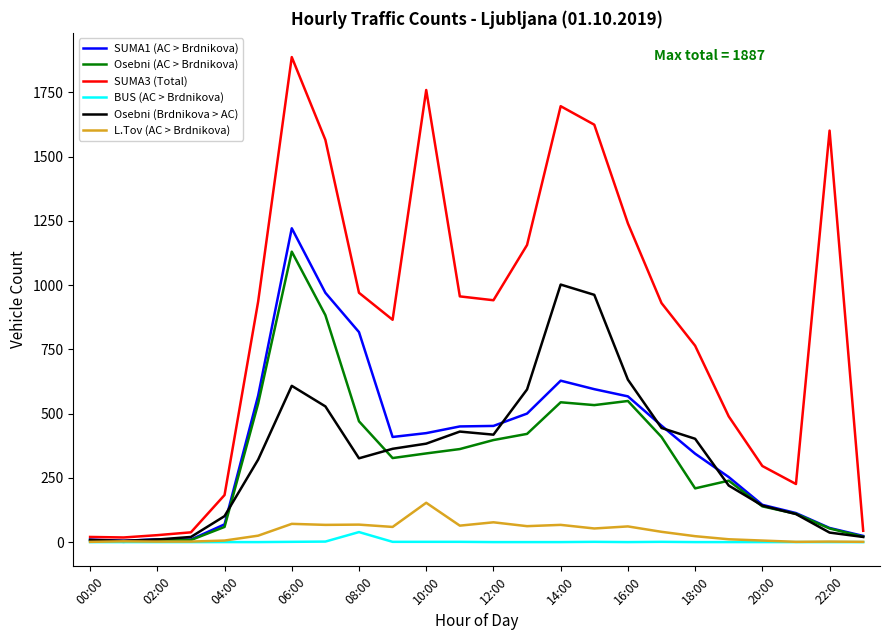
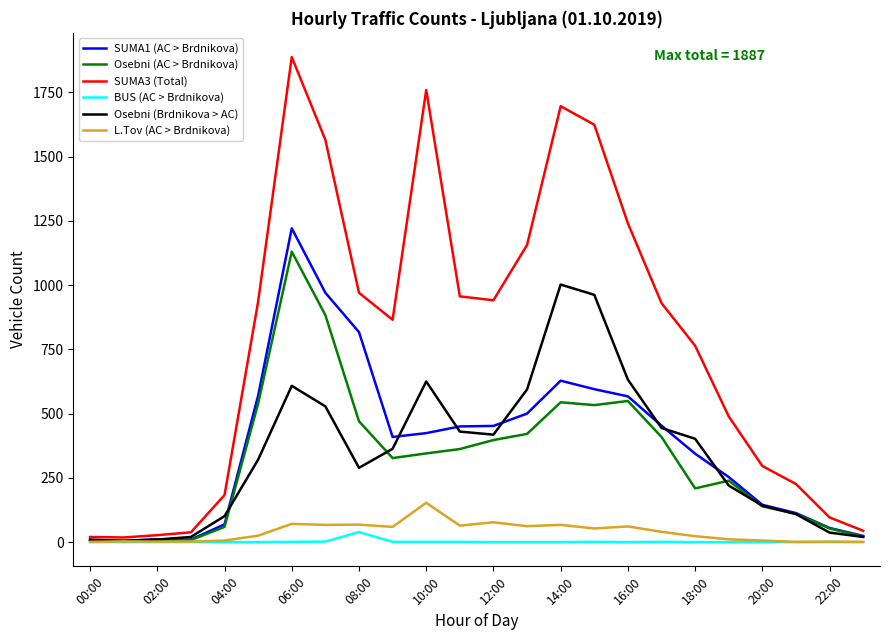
Osebni (Brdnikova > AC), 08:00: 330 -> 290
Osebni (Brdnikova > AC), 10:00: 380 -> 630
SUMA3 (Total), 22:00: 1600 -> 100
